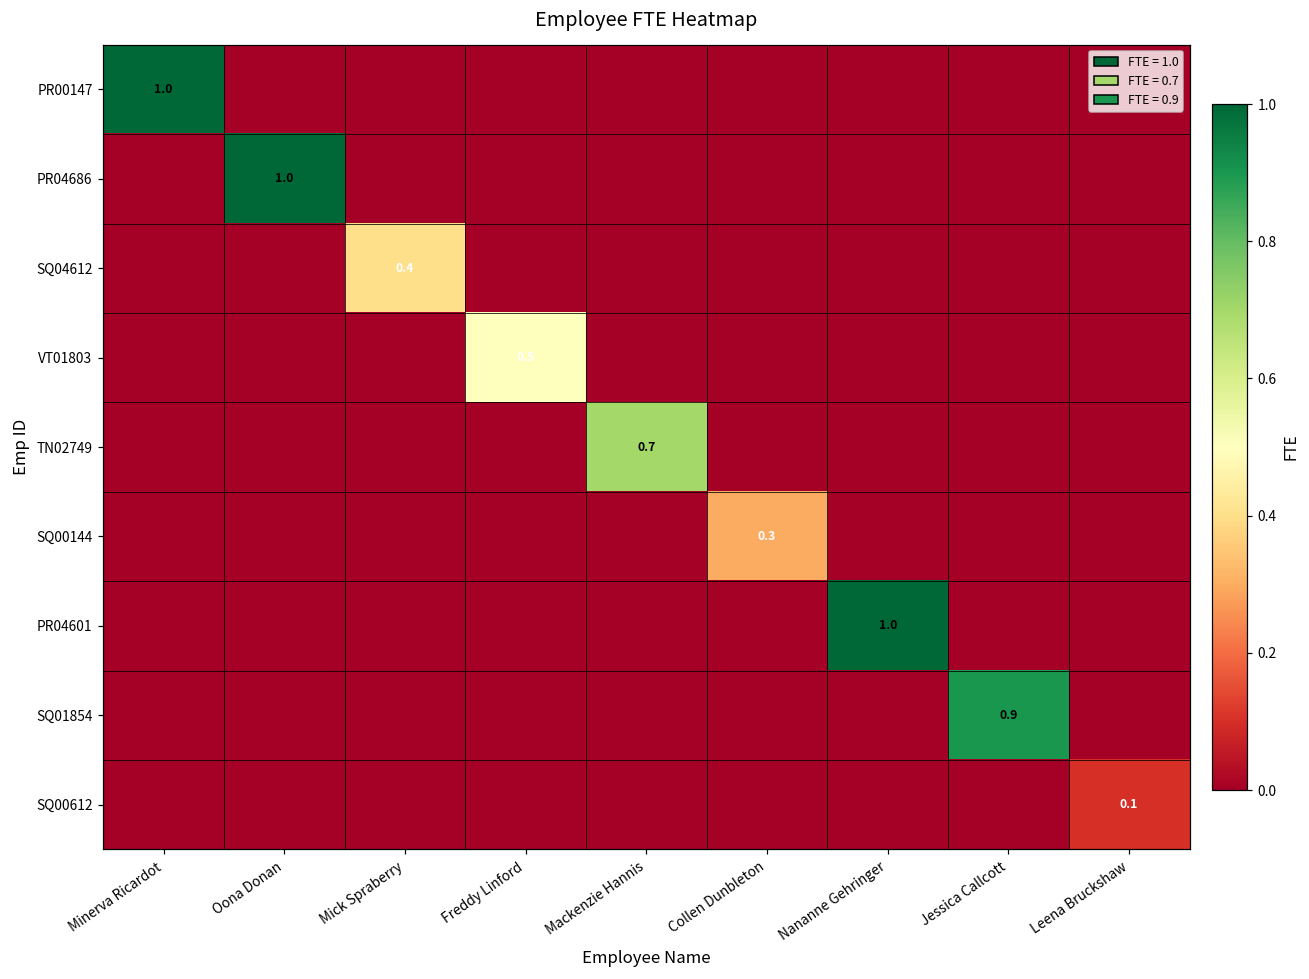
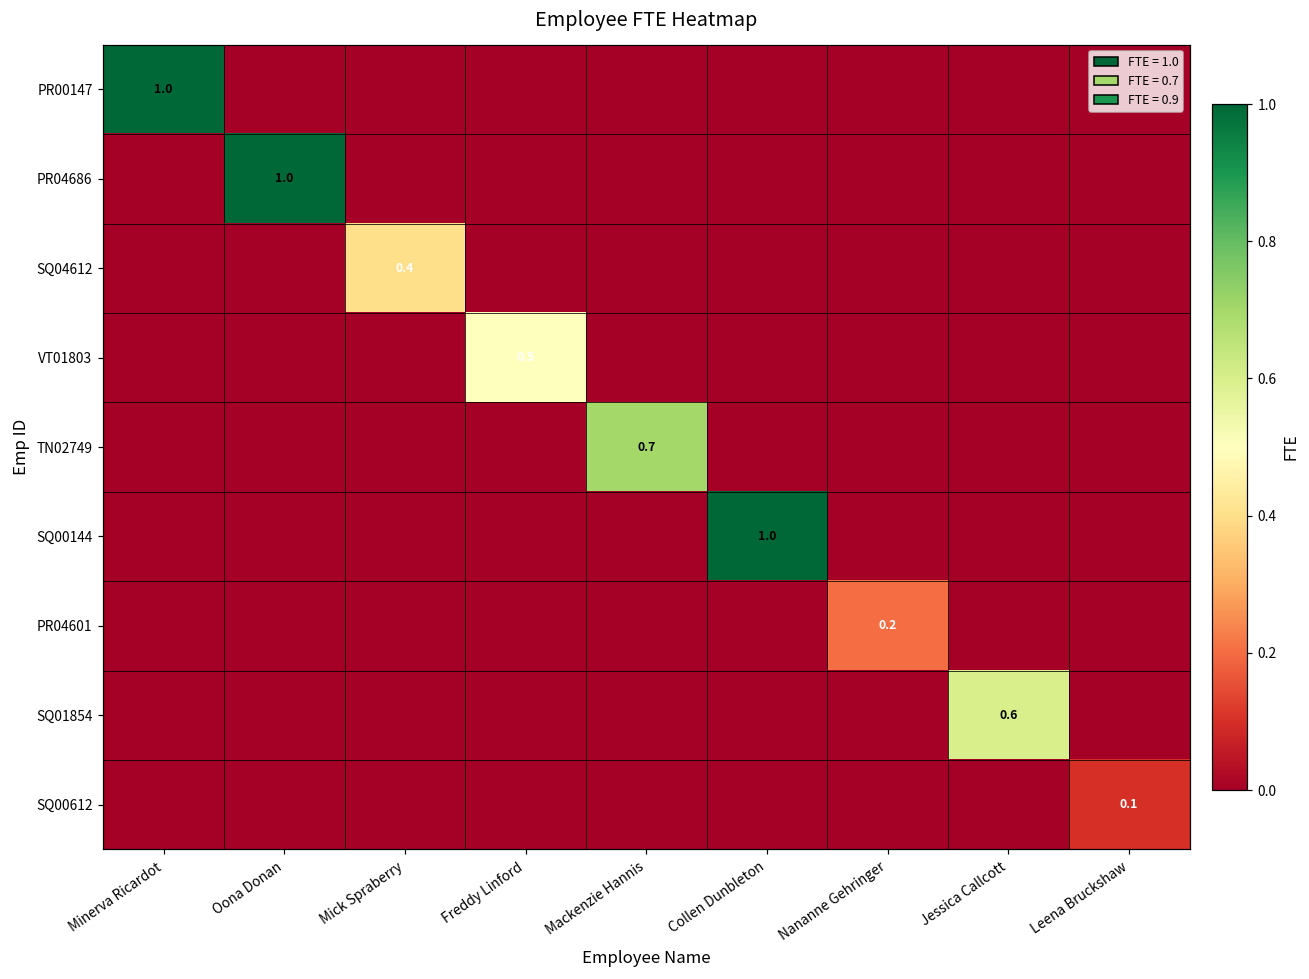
SQ00144, Collen Dunbleton: 0.3 -> 1.0
PR04601, Nananne Gehringer: 1.0 -> 0.2
SQ01854, Jessica Callcott: 0.9 -> 0.6
